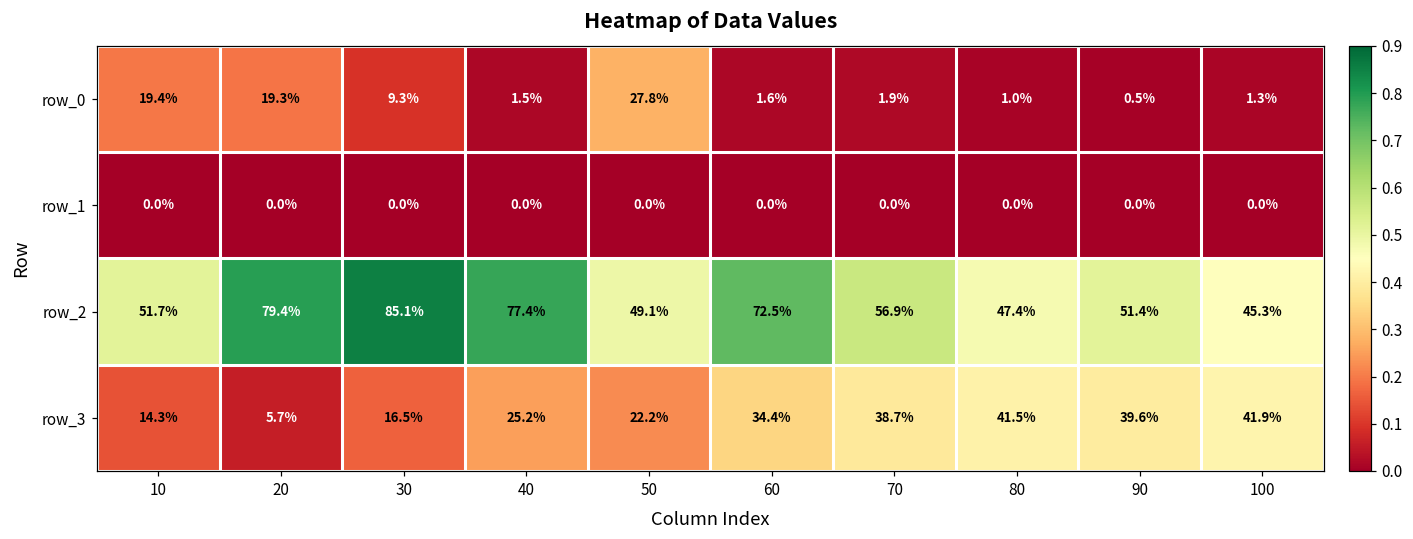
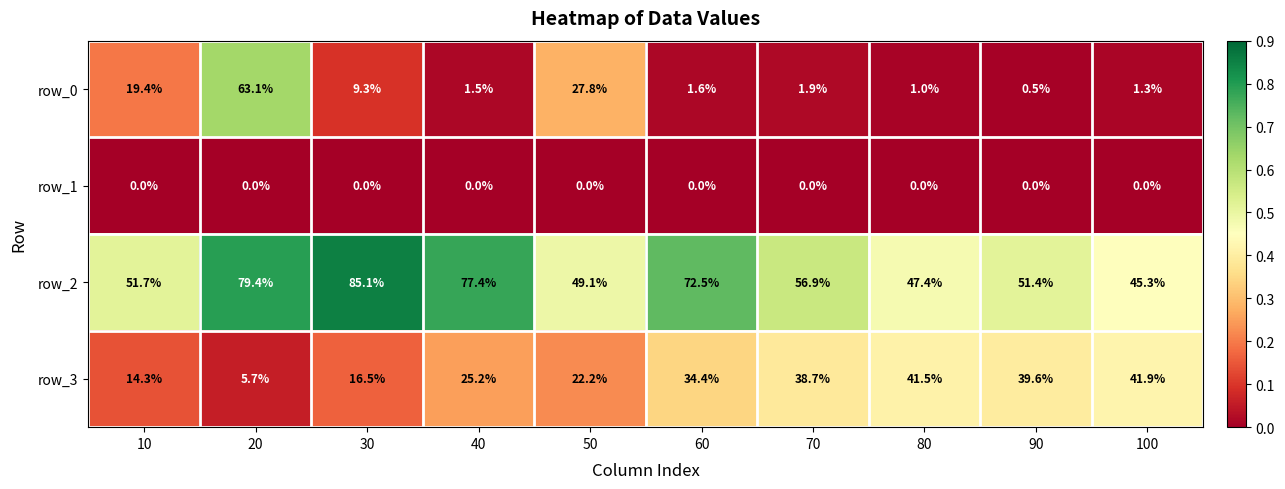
row_0, 20: 19.3% -> 63.1%
